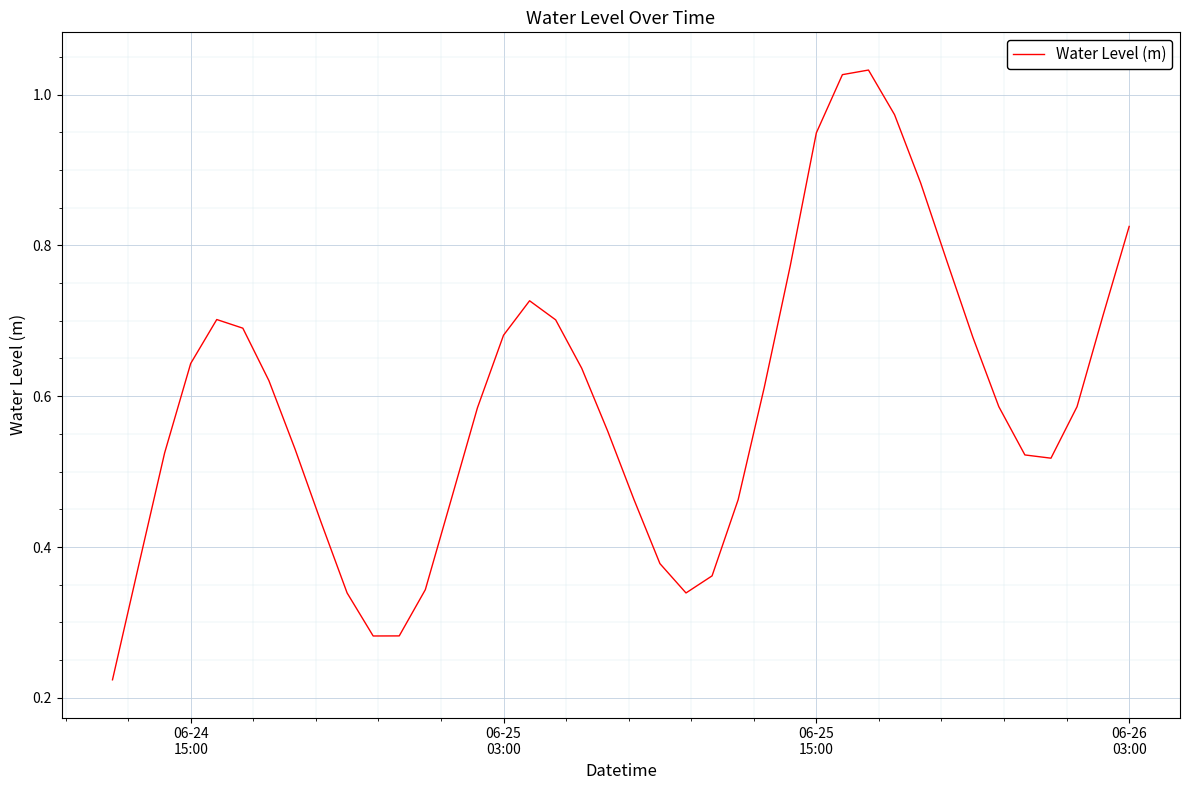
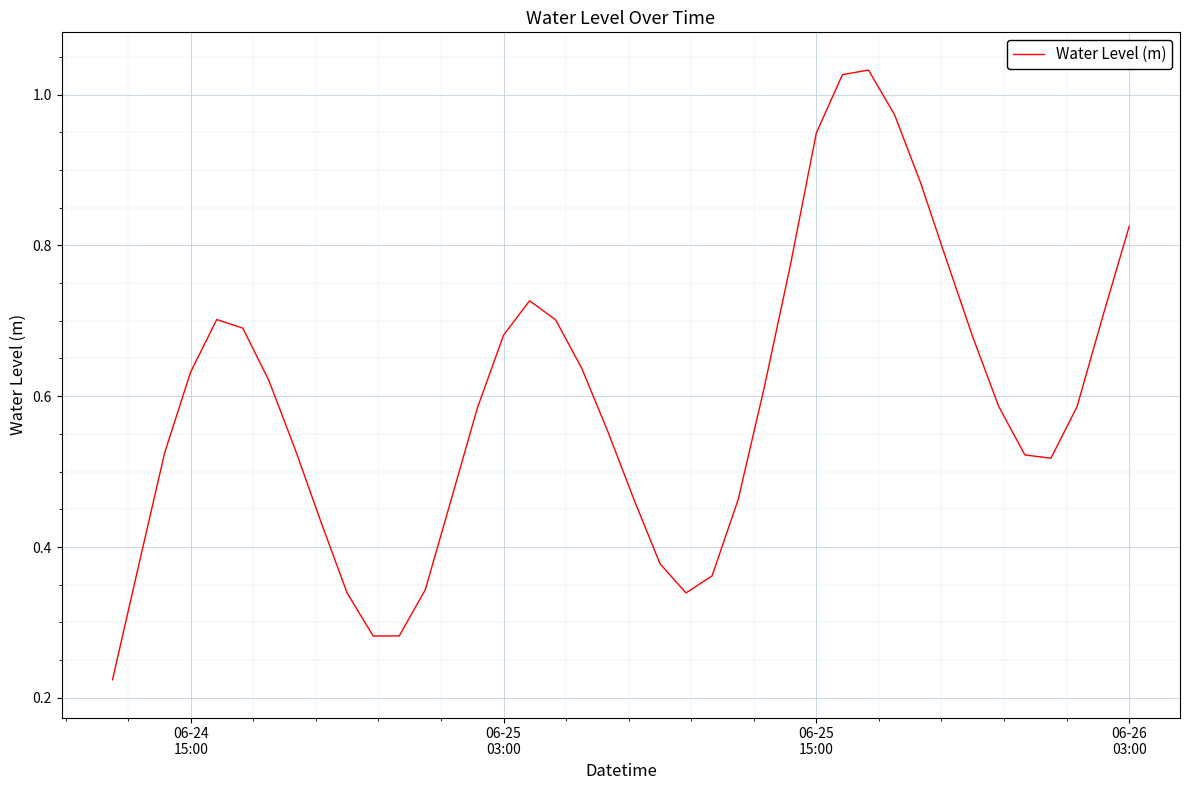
06-24 15:00: 0.64 -> 0.63
